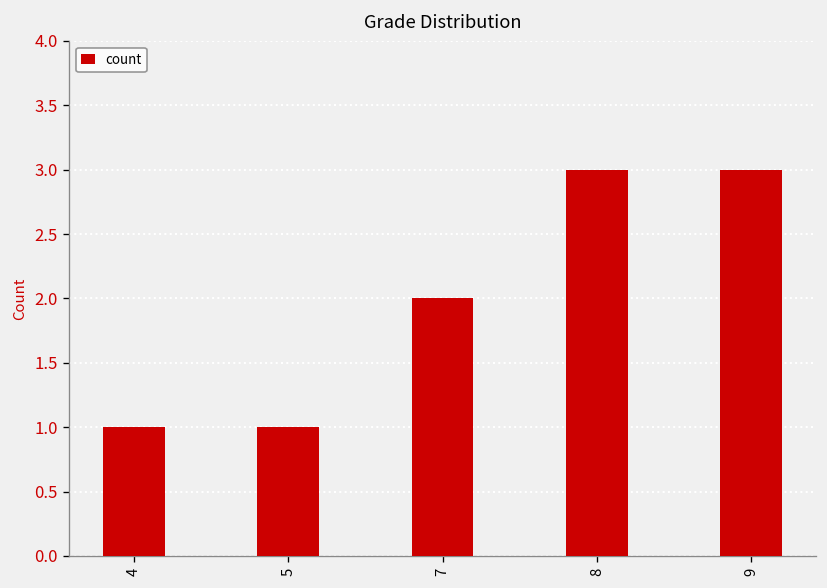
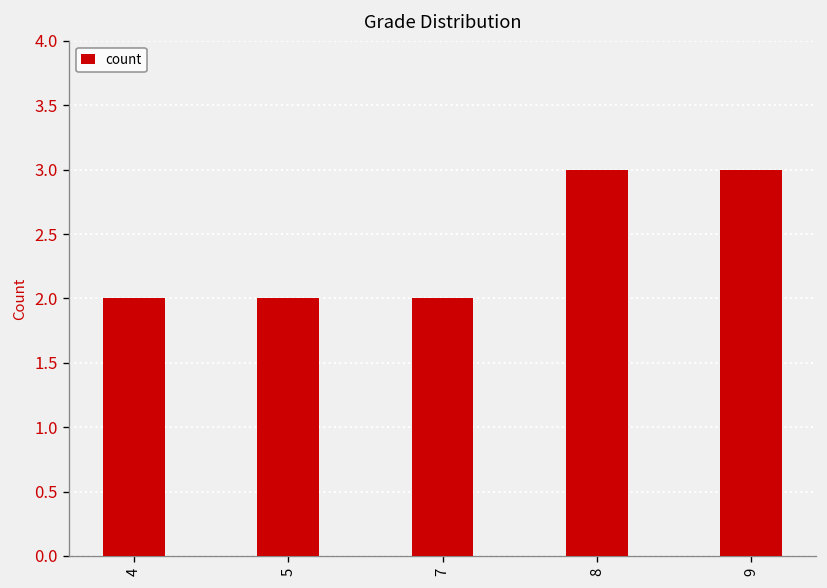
4: 1 -> 2
5: 1 -> 2
